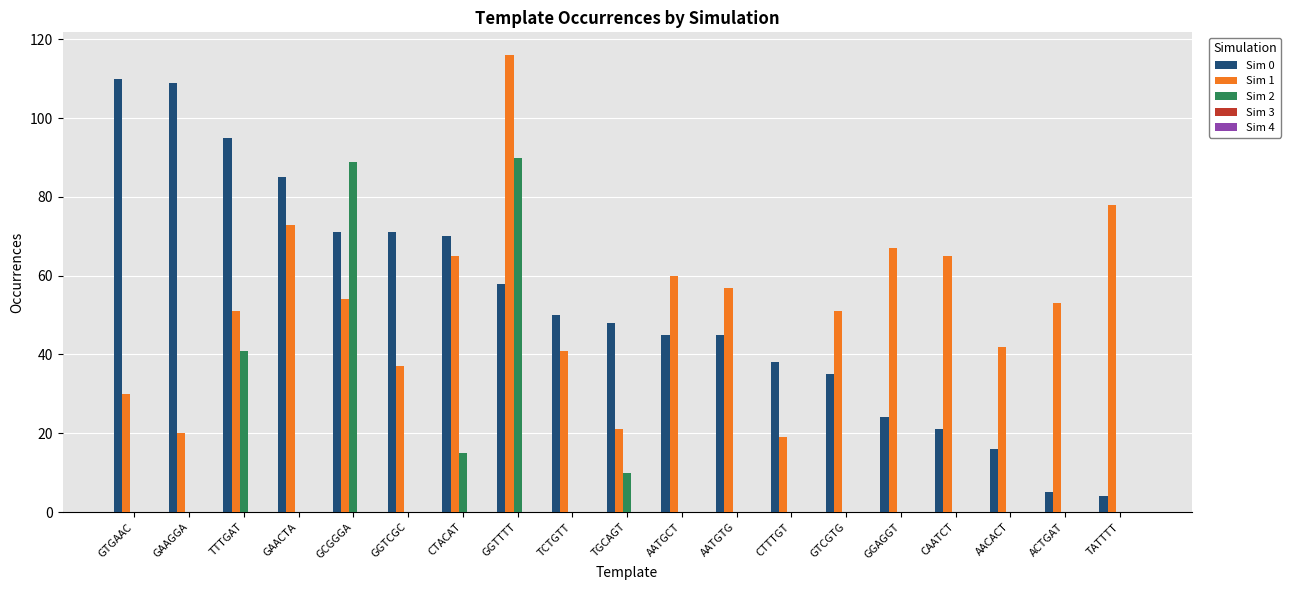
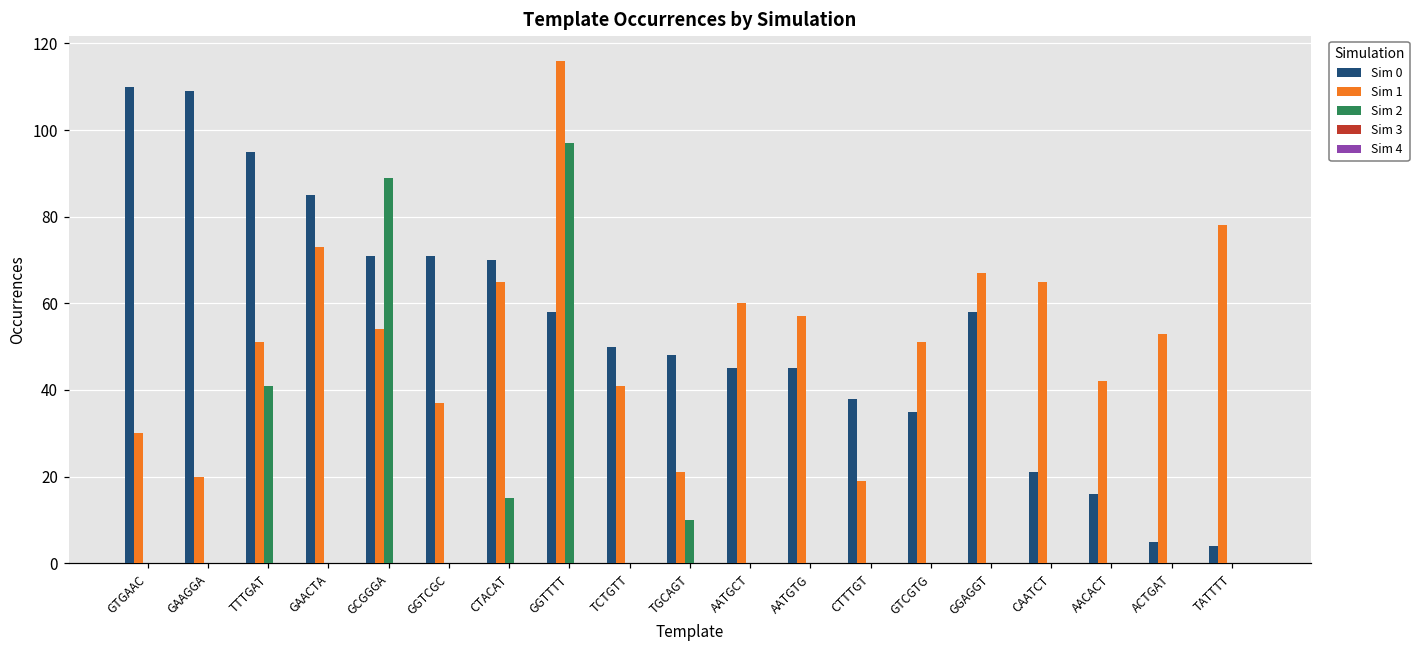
Sim 2, GGTTTT: 90 -> 97
Sim 0, GGAGGT: 24 -> 58
